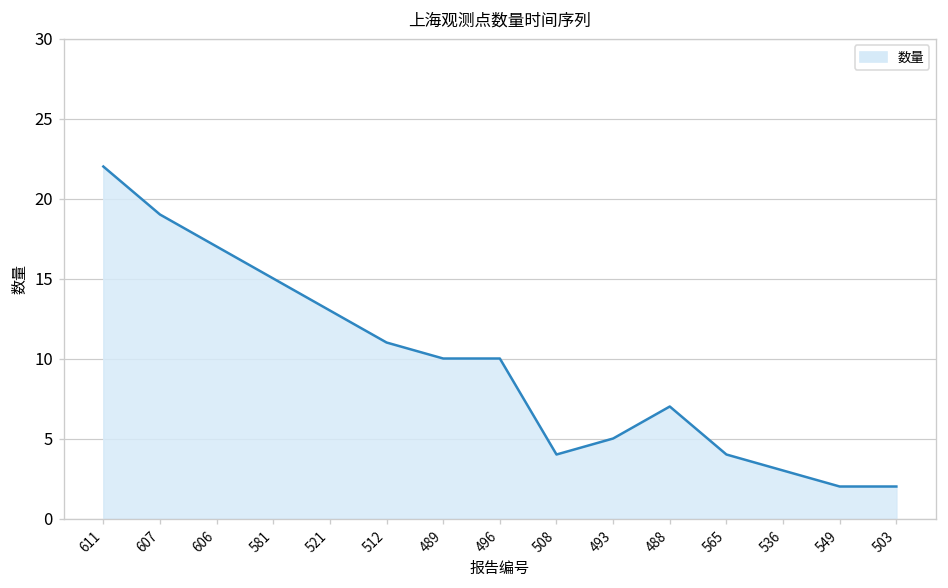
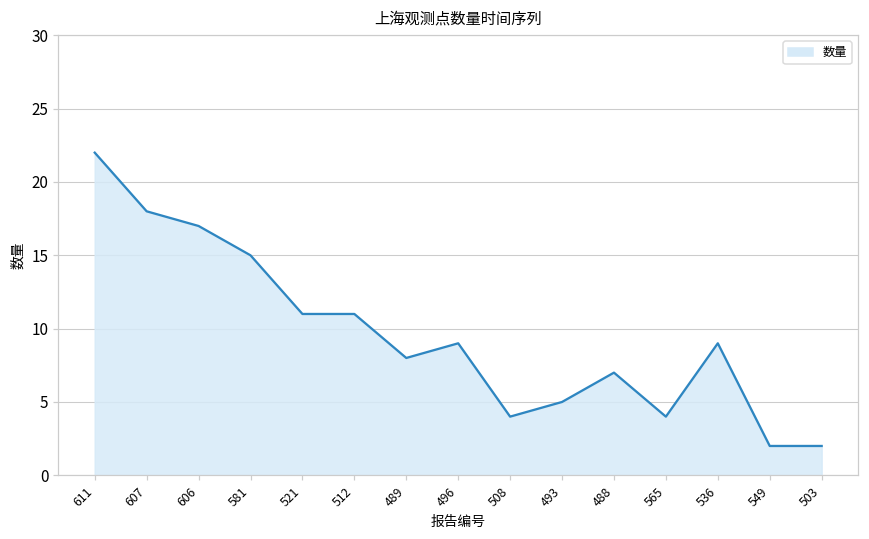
607: 19 -> 18
521: 13 -> 11
489: 10 -> 8
496: 10 -> 9
536: 3 -> 9
